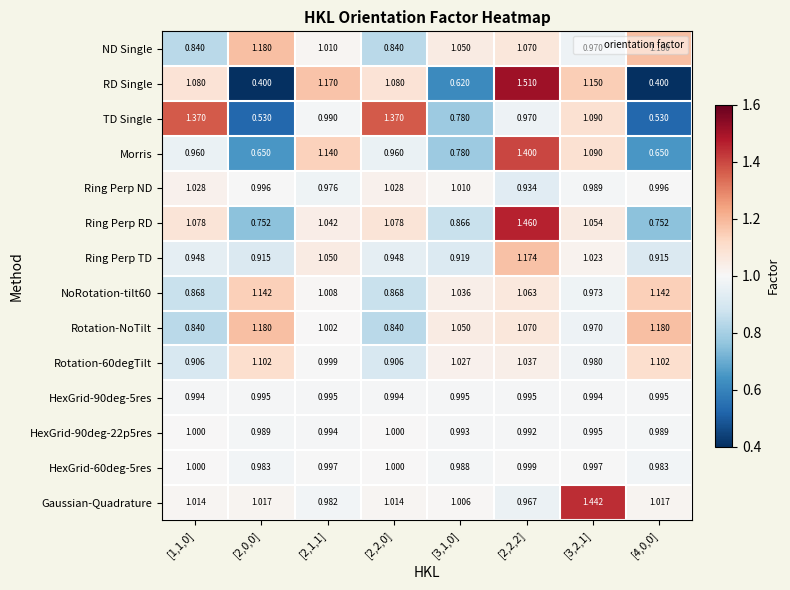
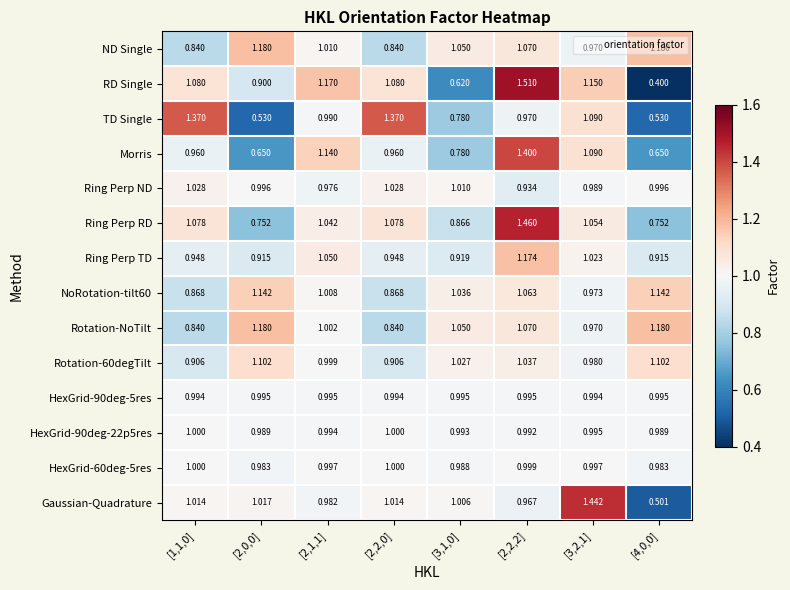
RD Single, [2,0,0]: 0.400 -> 0.900
Gaussian-Quadrature, [4,0,0]: 1.017 -> 0.501
